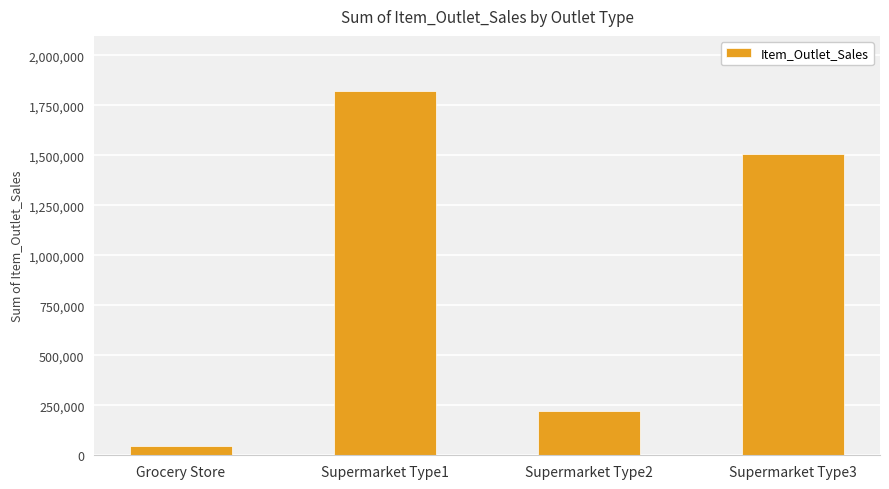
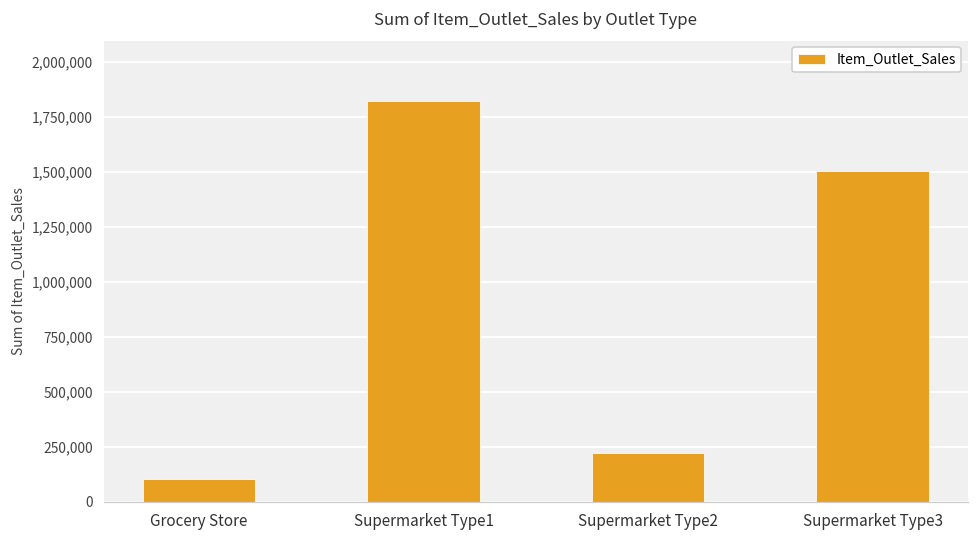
Grocery Store: 50,000 -> 100,000
